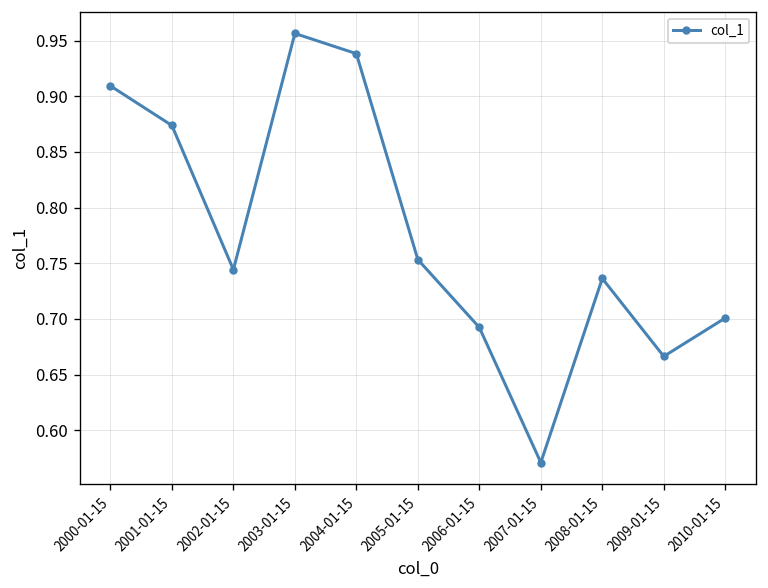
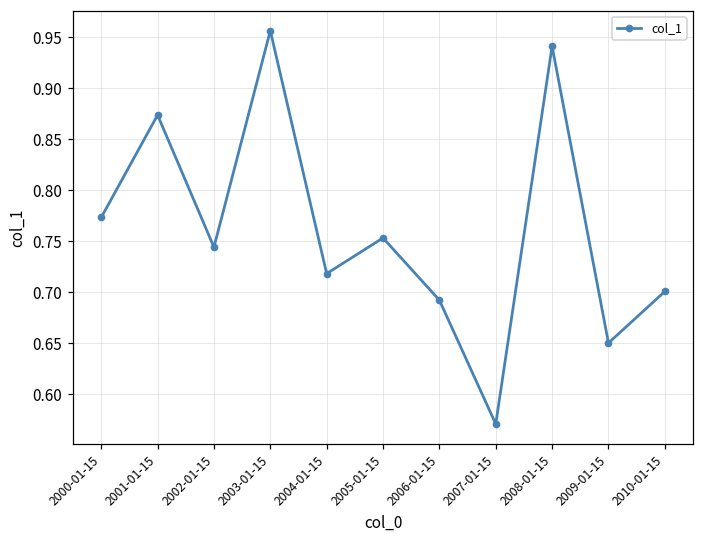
2000-01-15: 0.91 -> 0.77
2004-01-15: 0.94 -> 0.72
2008-01-15: 0.74 -> 0.94
2009-01-15: 0.67 -> 0.65
